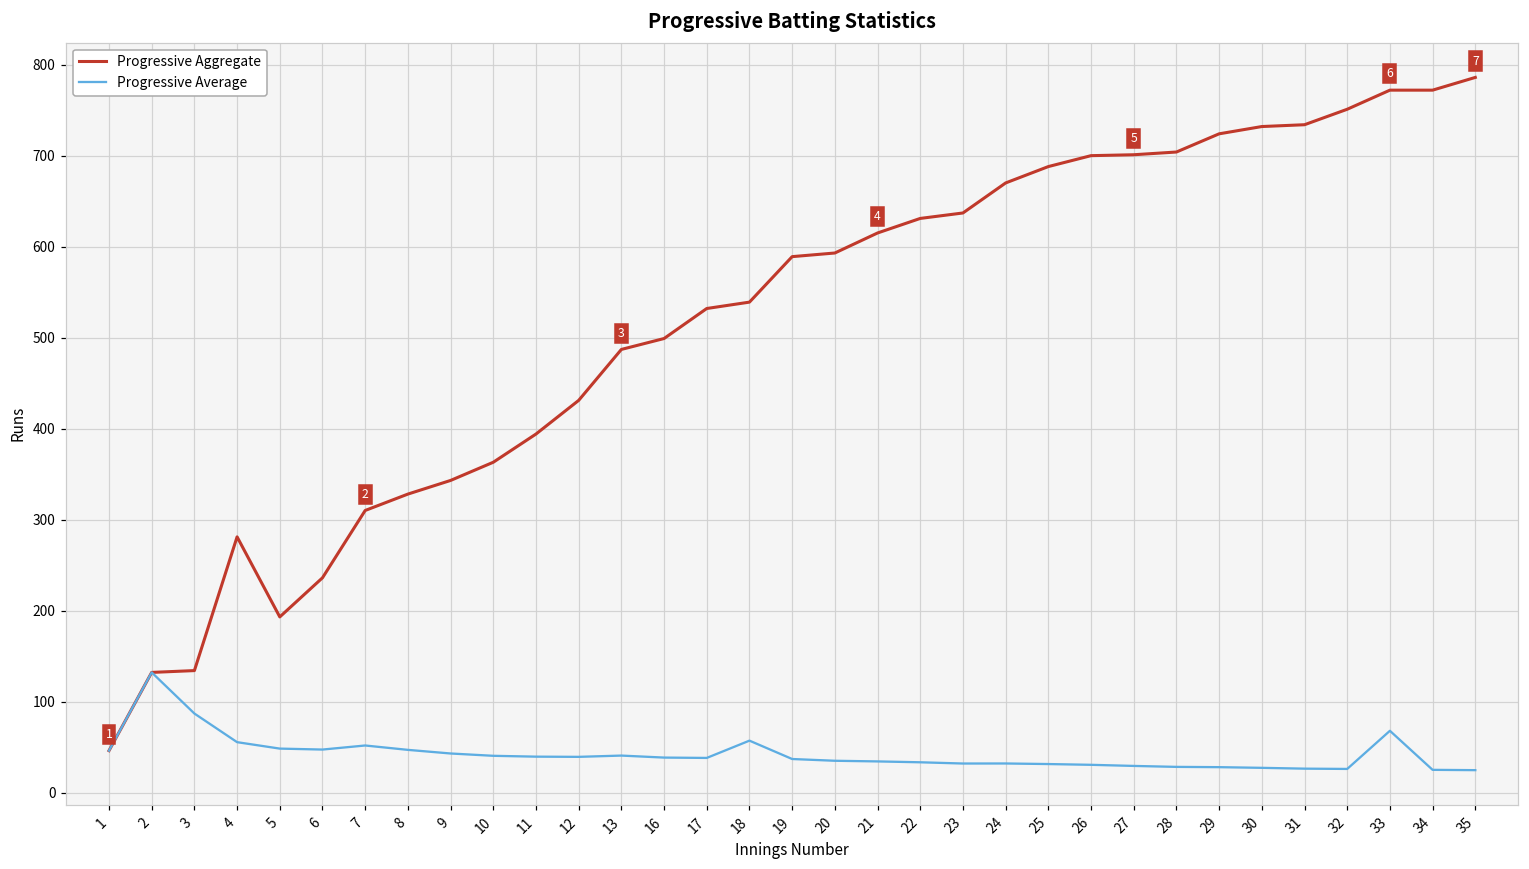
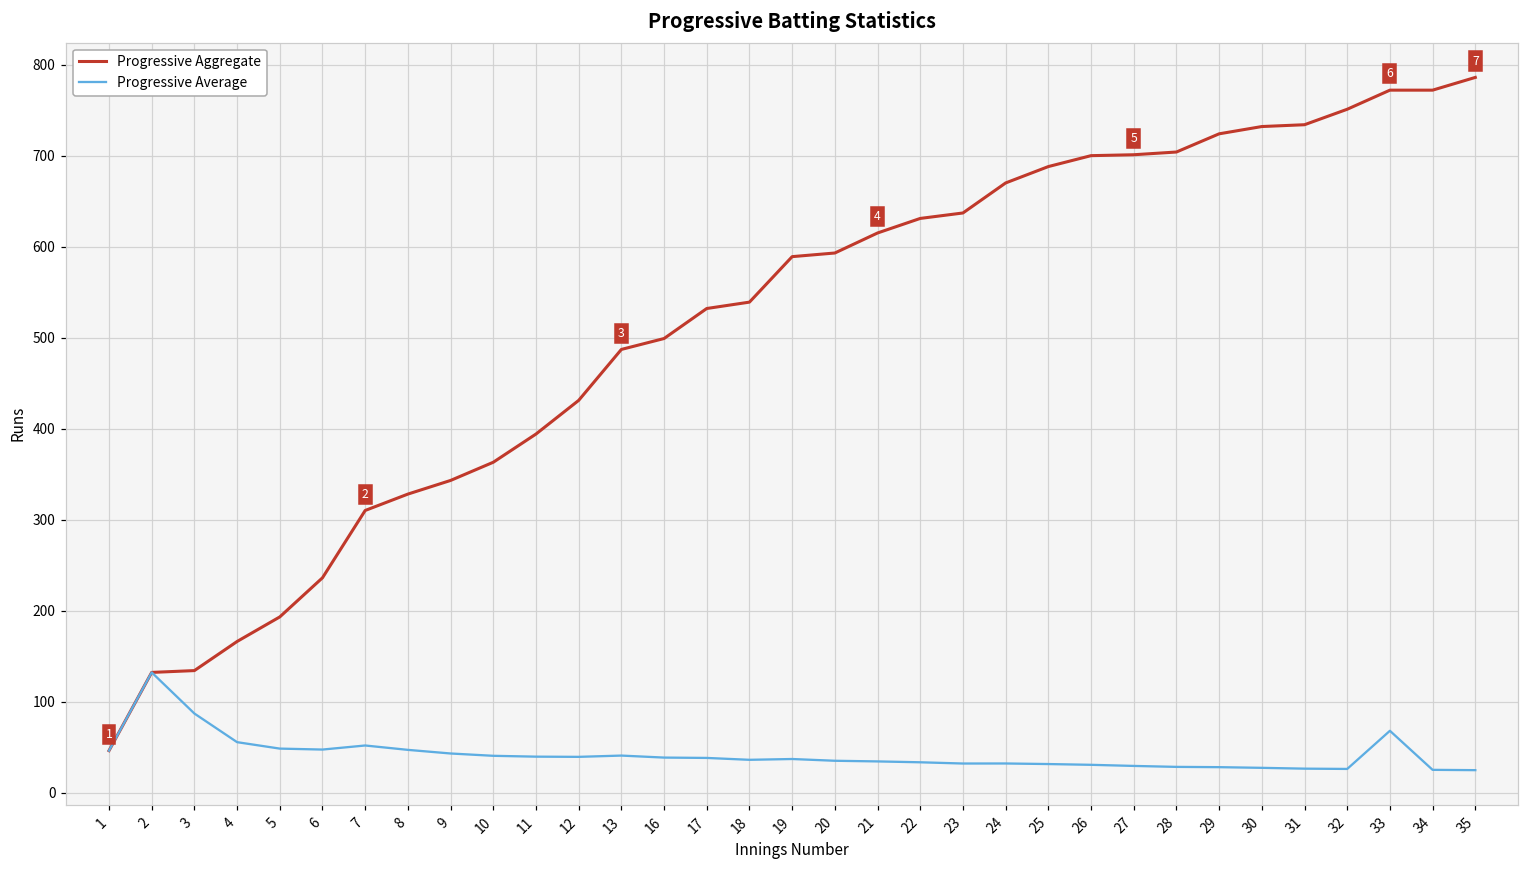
Progressive Aggregate, 4: 280 -> 170
Progressive Average, 18: 60 -> 40
